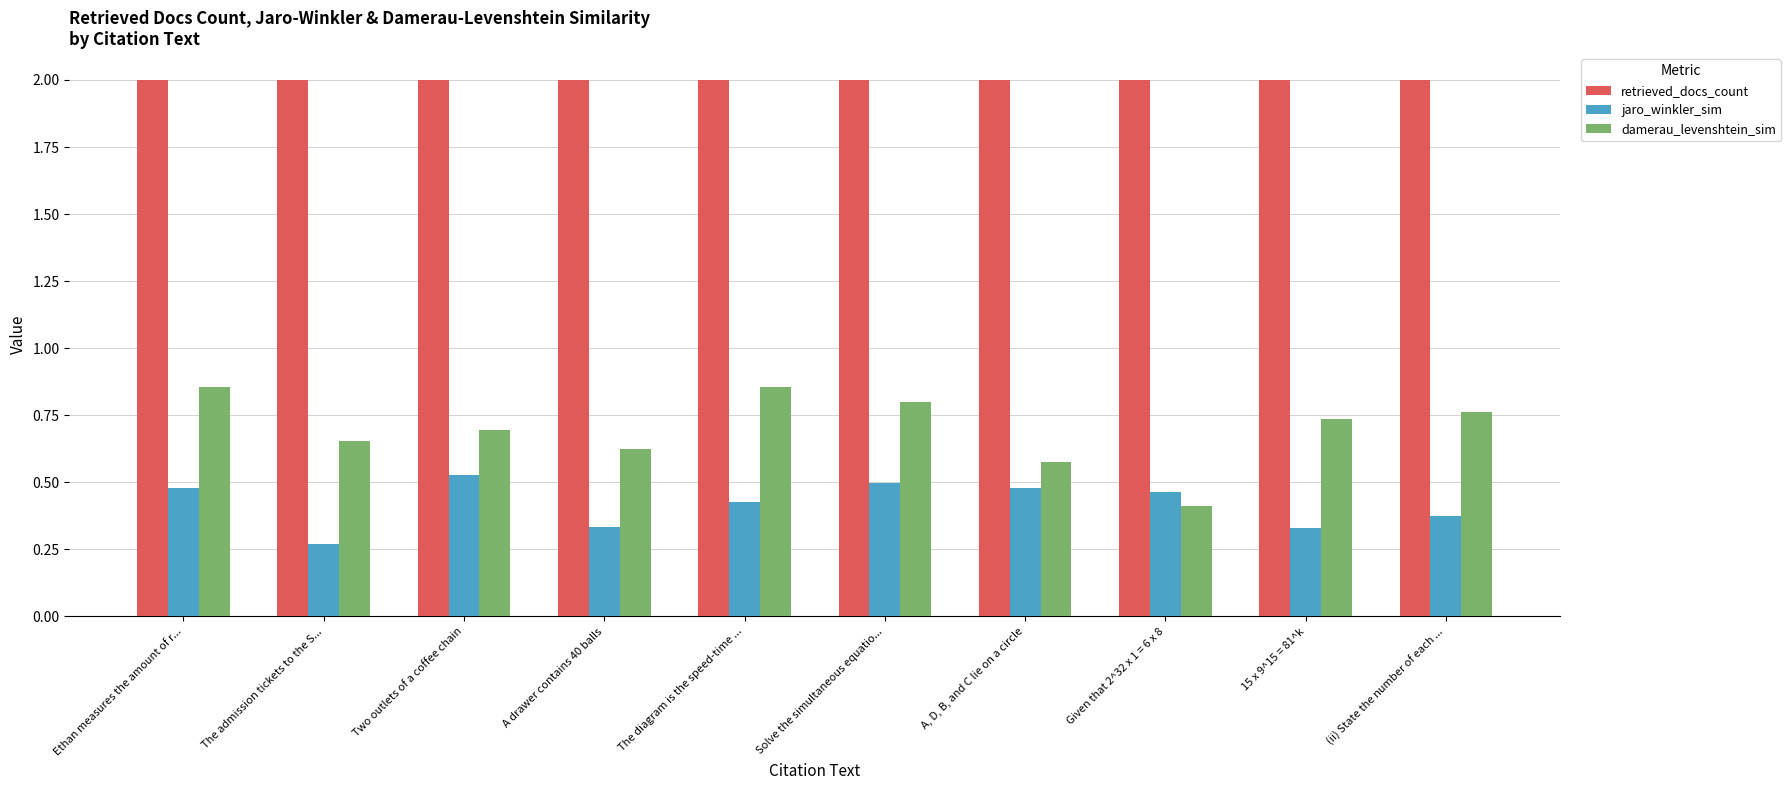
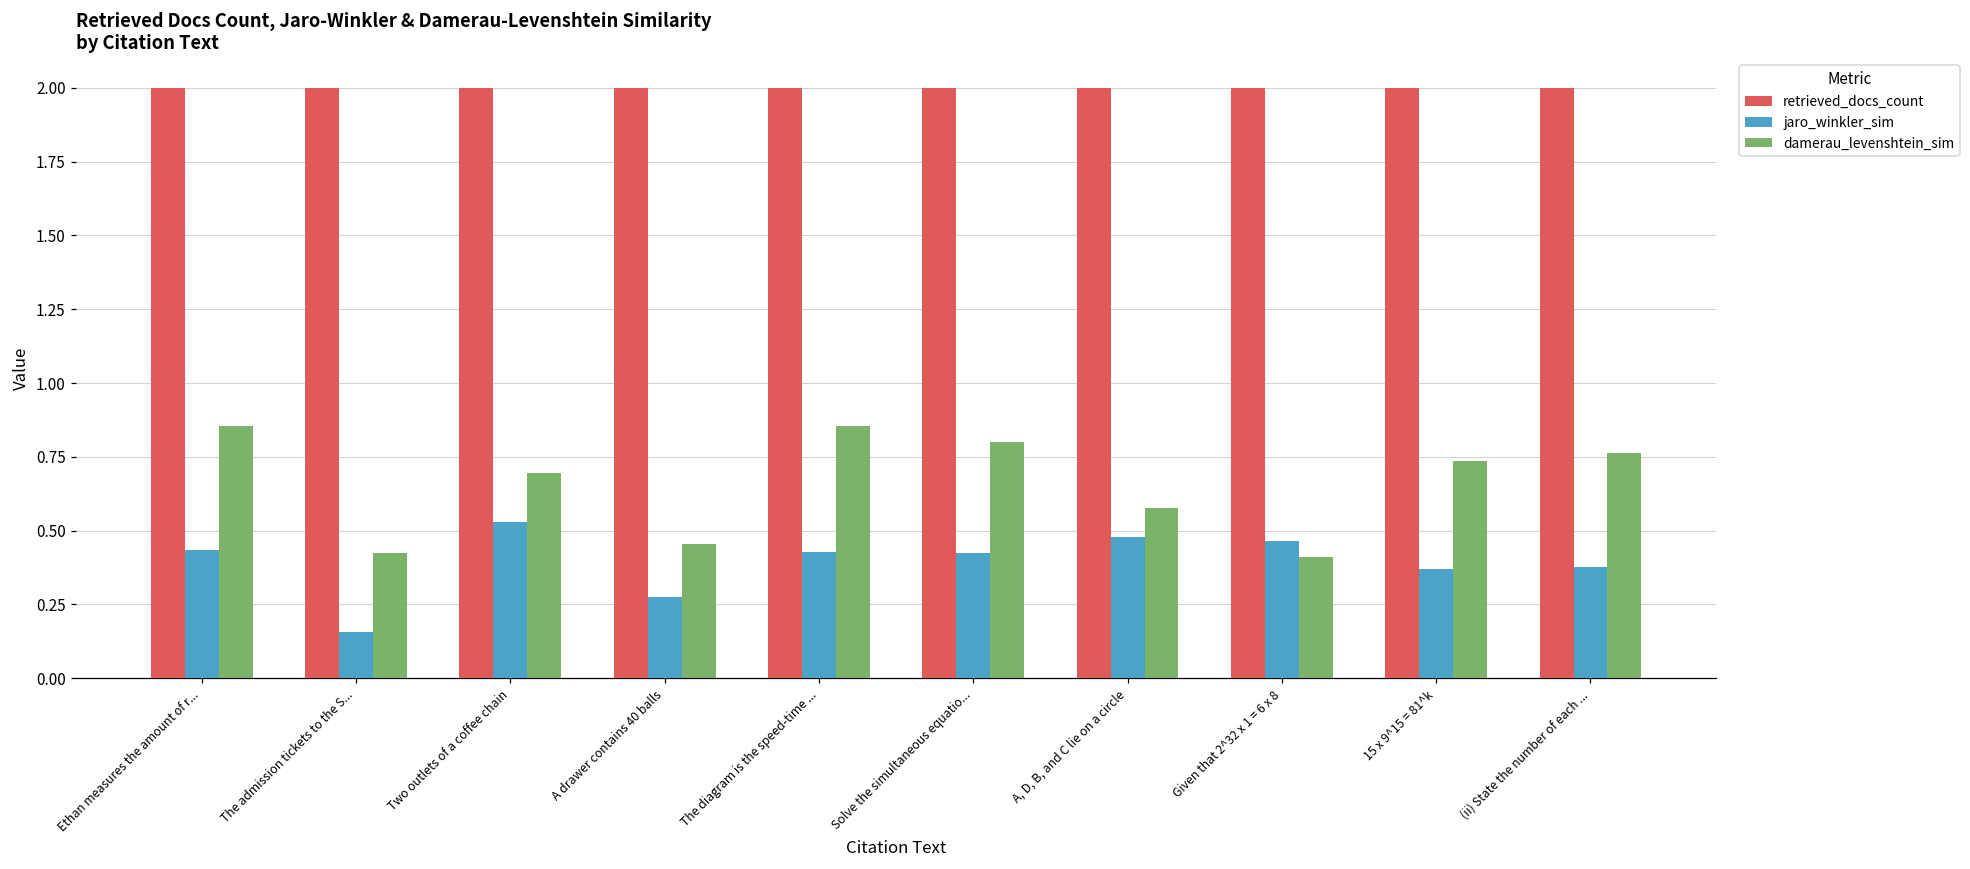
jaro_winkler_sim, Ethan measures the amount of r...: 0.48 -> 0.43
jaro_winkler_sim, The admission tickets to the S...: 0.27 -> 0.16
damerau_levenshtein_sim, The admission tickets to the S...: 0.65 -> 0.42
jaro_winkler_sim, A drawer contains 40 balls: 0.34 -> 0.27
damerau_levenshtein_sim, A drawer contains 40 balls: 0.62 -> 0.45
jaro_winkler_sim, Solve the simultaneous equatio...: 0.50 -> 0.42
jaro_winkler_sim, 15 x 9^15 = 81^k: 0.33 -> 0.37
